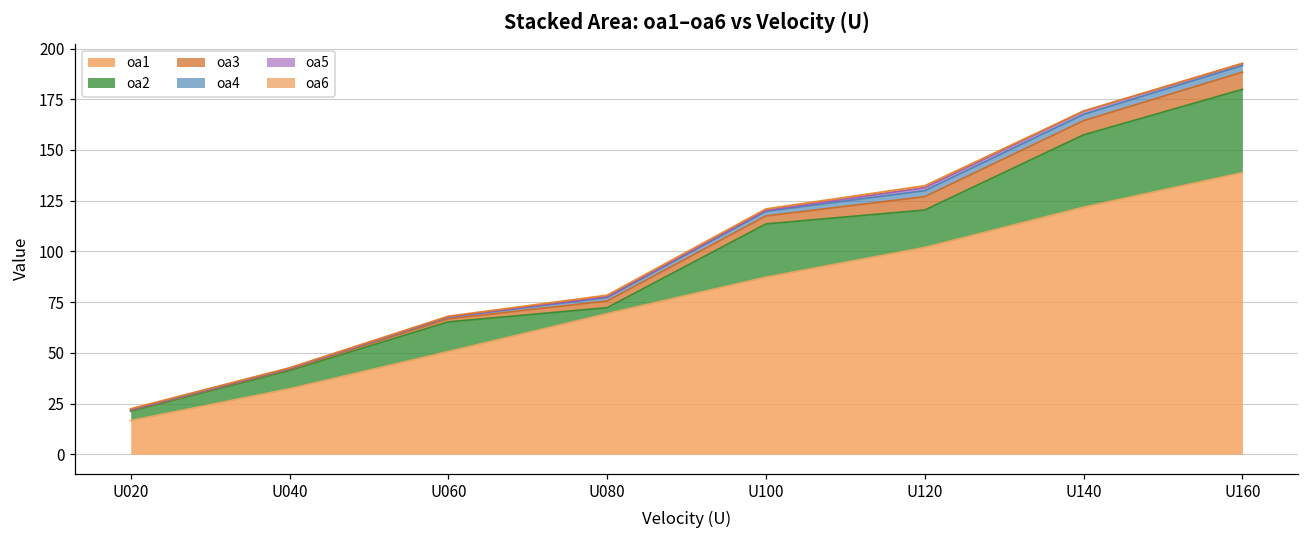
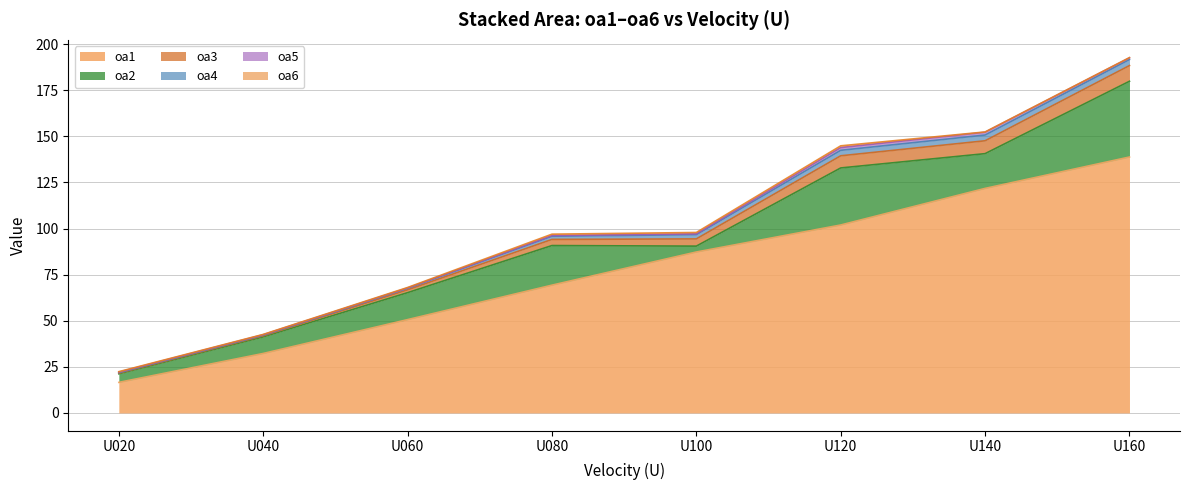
oa2, U080: 3 -> 21
oa2, U100: 26 -> 3
oa2, U120: 18 -> 31
oa2, U140: 36 -> 19
